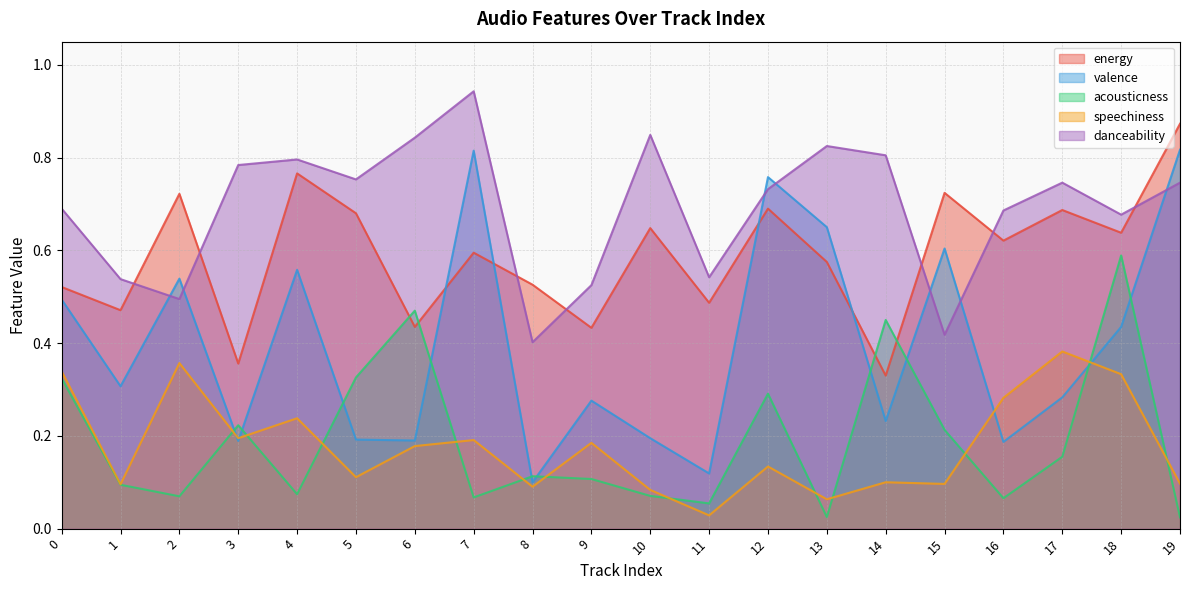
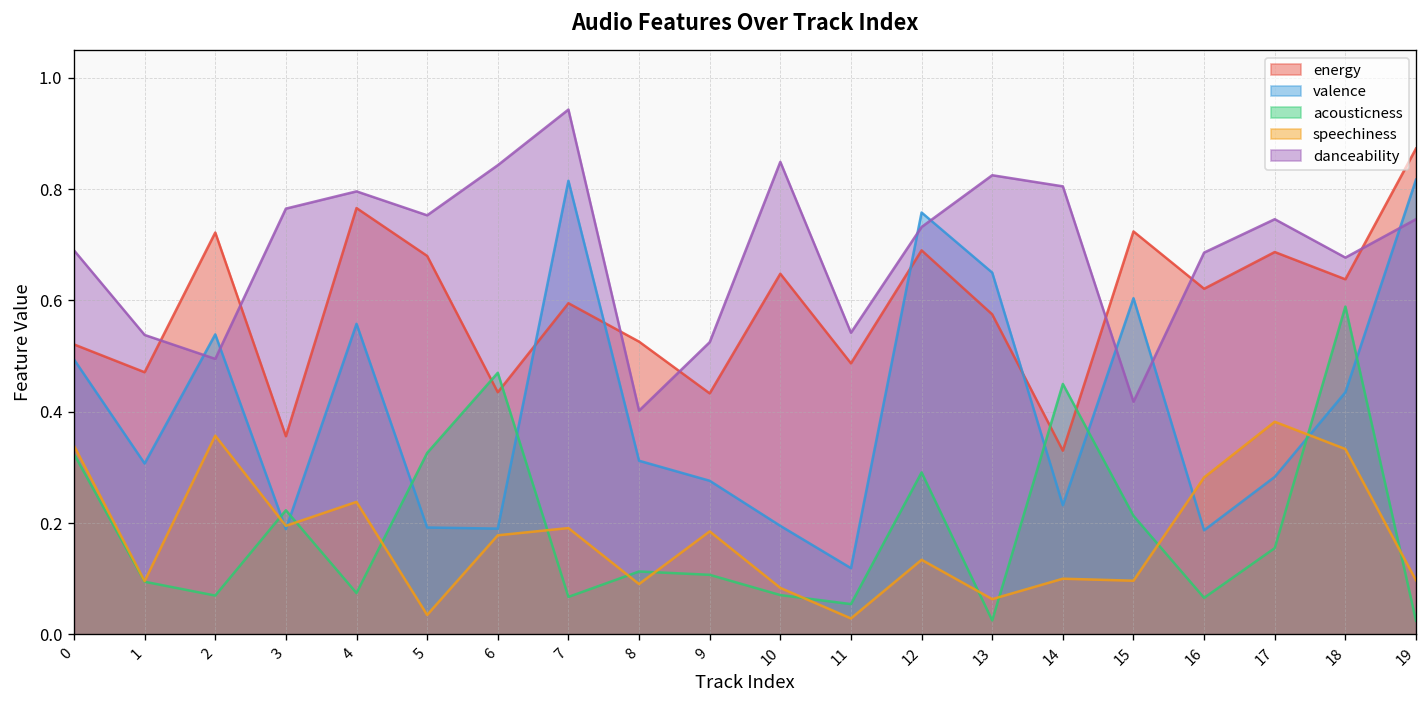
danceability, 3: 0.78 -> 0.77
speechiness, 5: 0.11 -> 0.03
valence, 8: 0.10 -> 0.31
